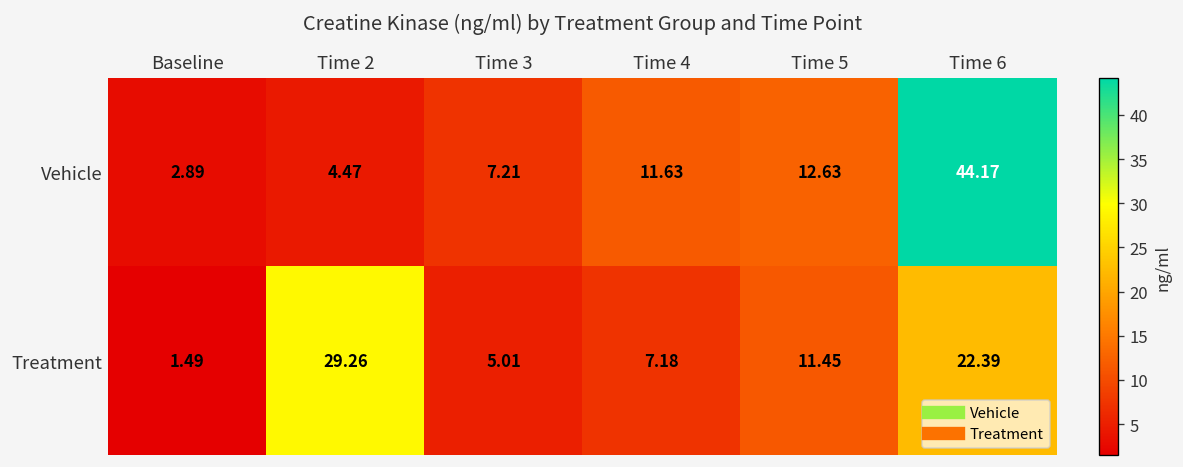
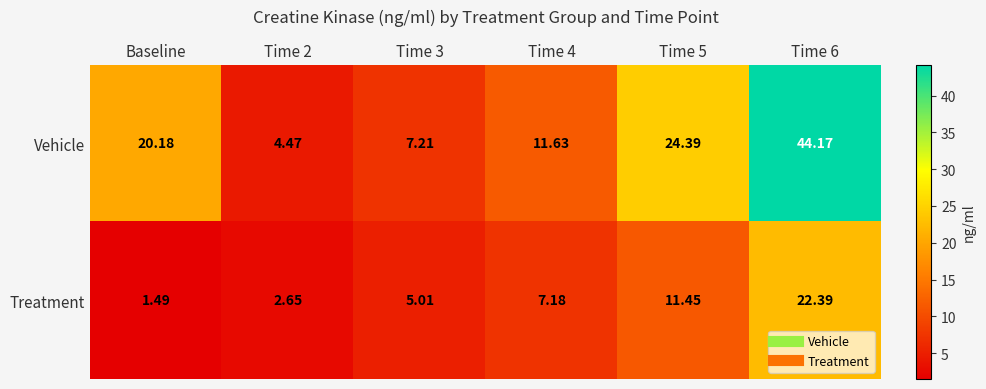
Vehicle, Baseline: 2.89 -> 20.18
Vehicle, Time 5: 12.63 -> 24.39
Treatment, Time 2: 29.26 -> 2.65
